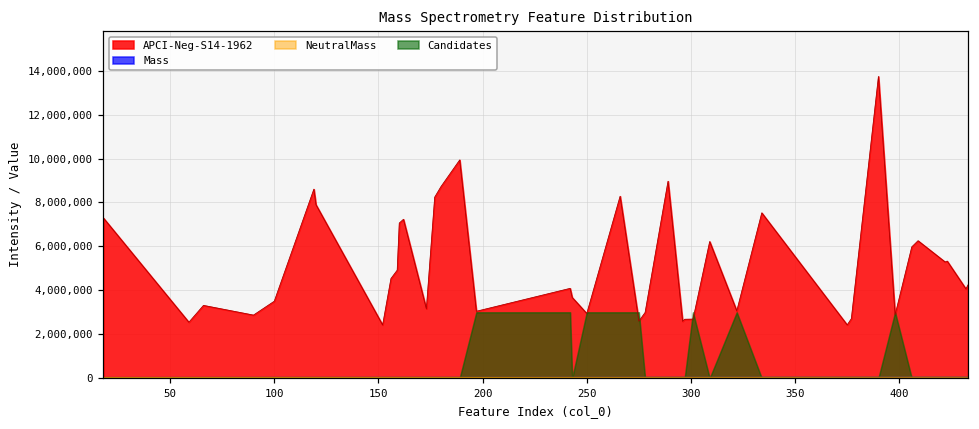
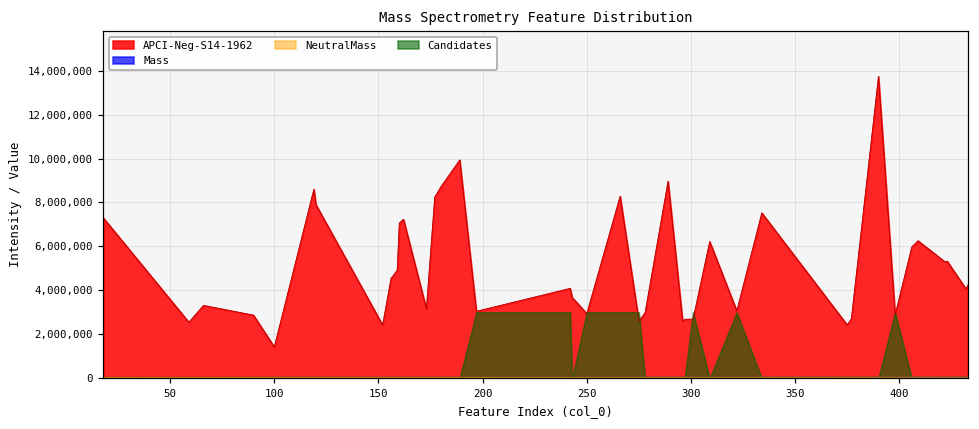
APCI-Neg-S14-1962, 100: 3,500,000 -> 1,400,000
